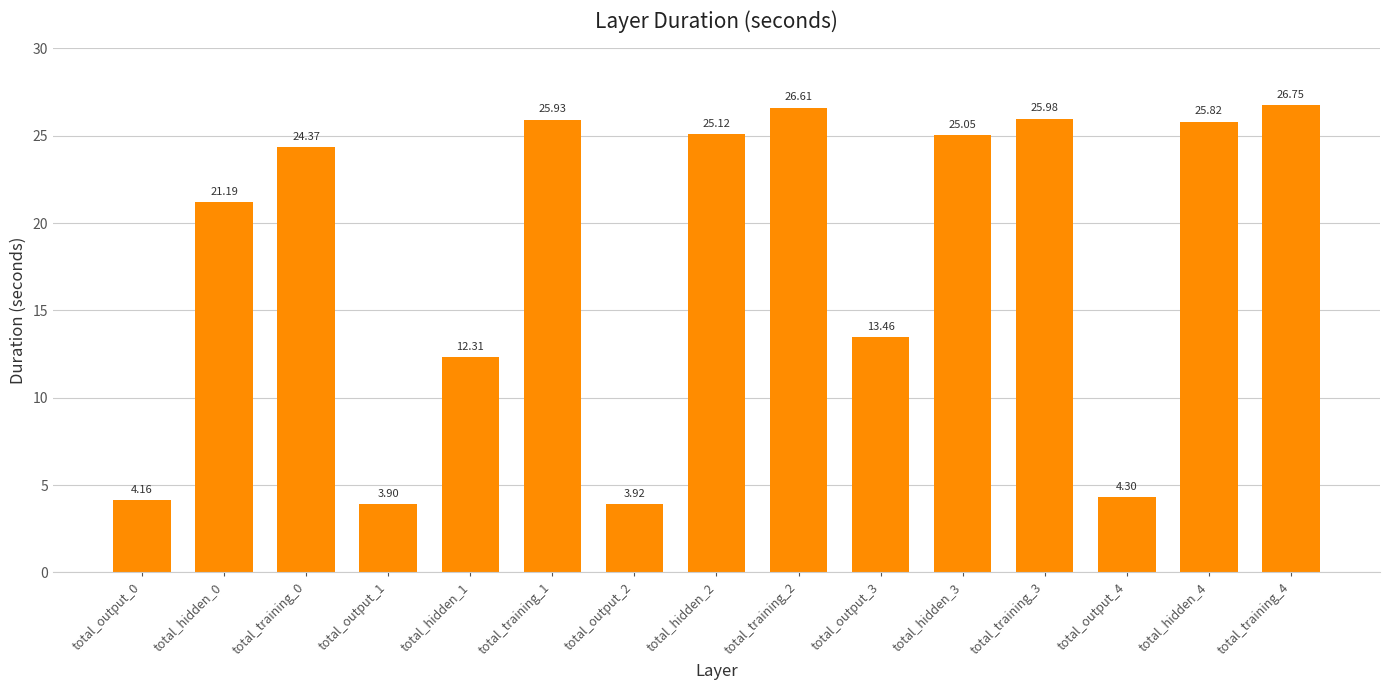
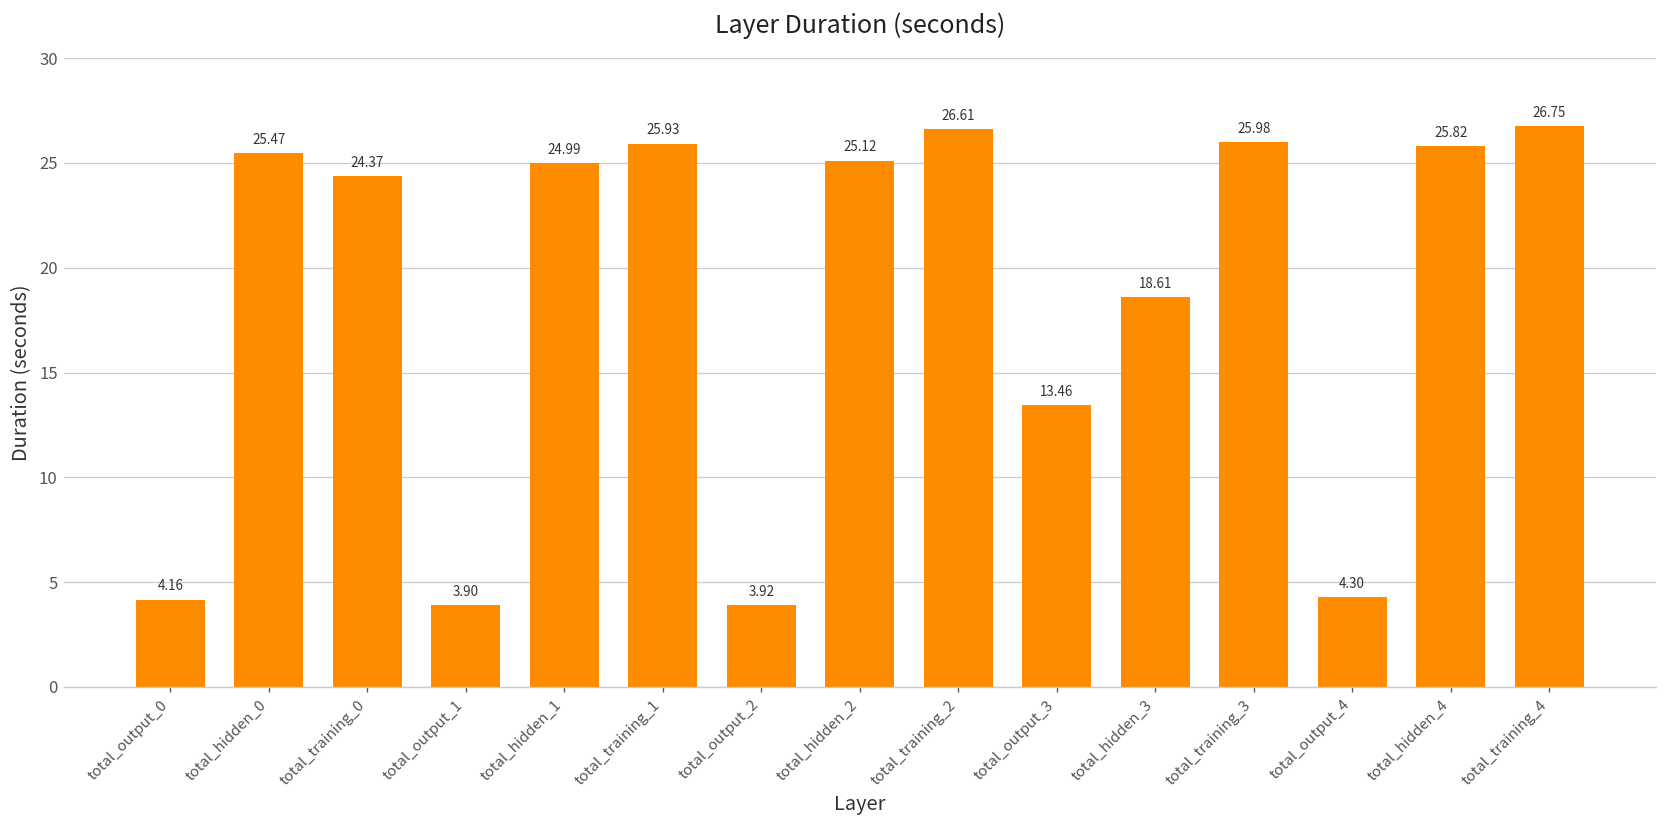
total_hidden_0: 21.19 -> 25.47
total_hidden_1: 12.31 -> 24.99
total_hidden_3: 25.05 -> 18.61
